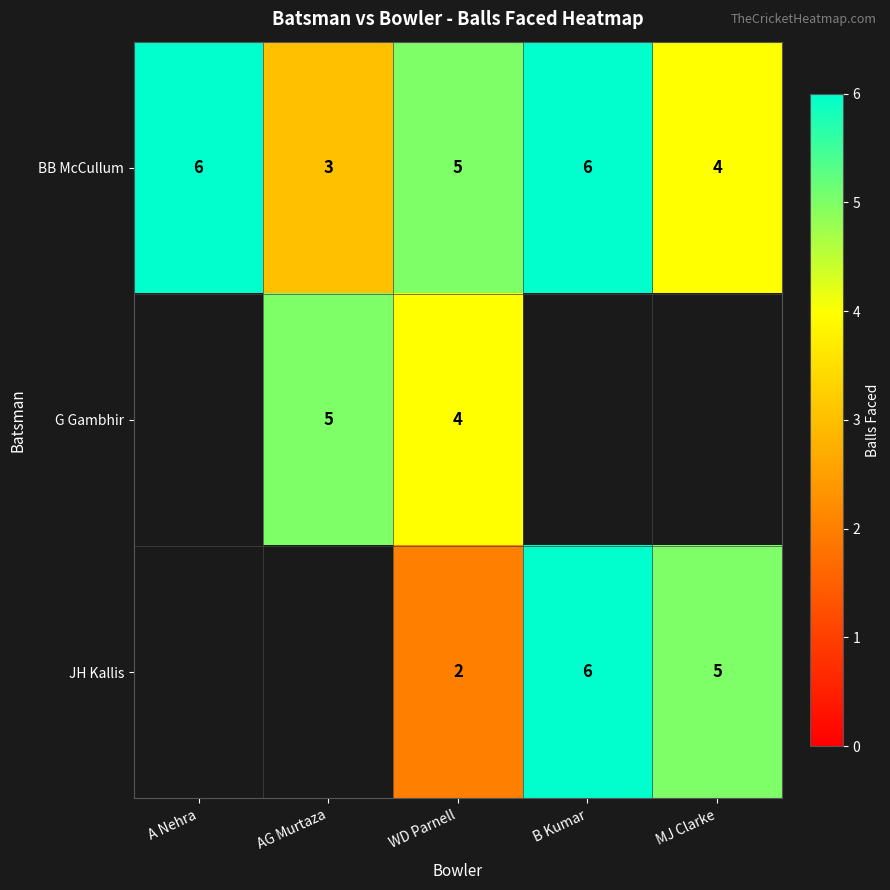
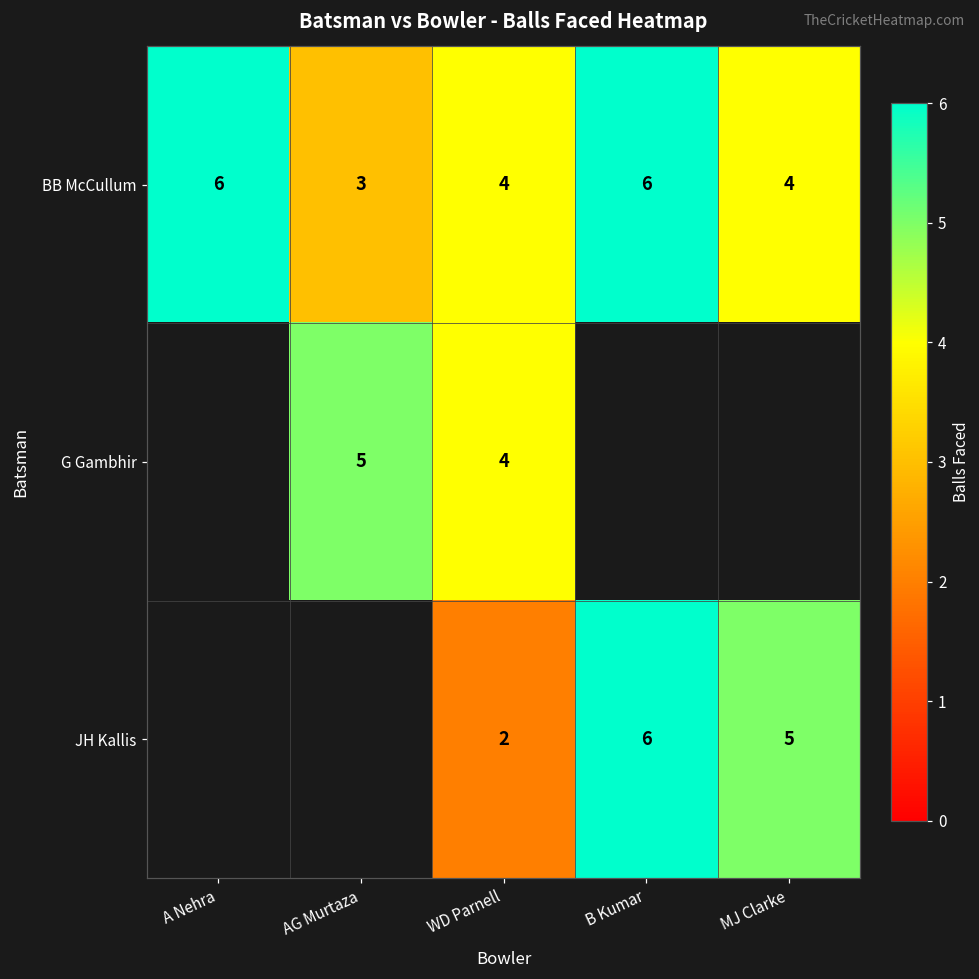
BB McCullum, WD Parnell: 5 -> 4
